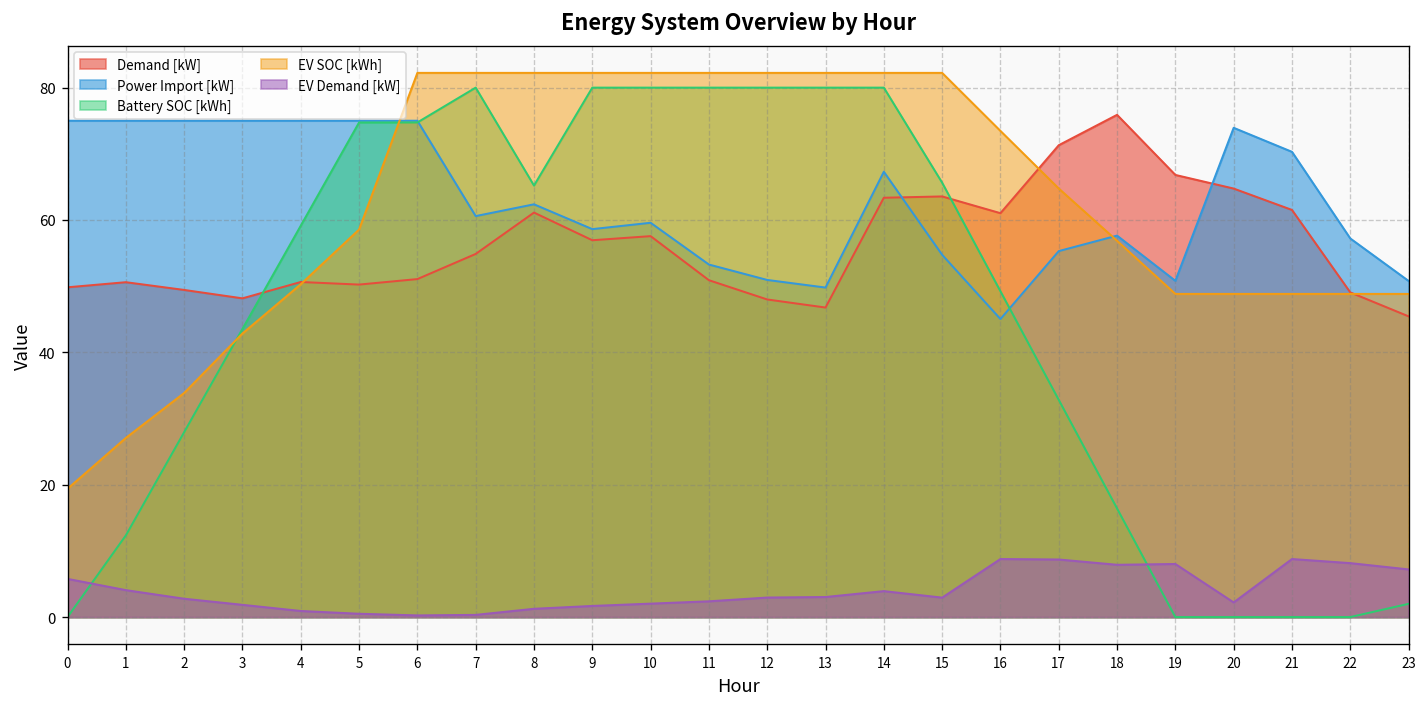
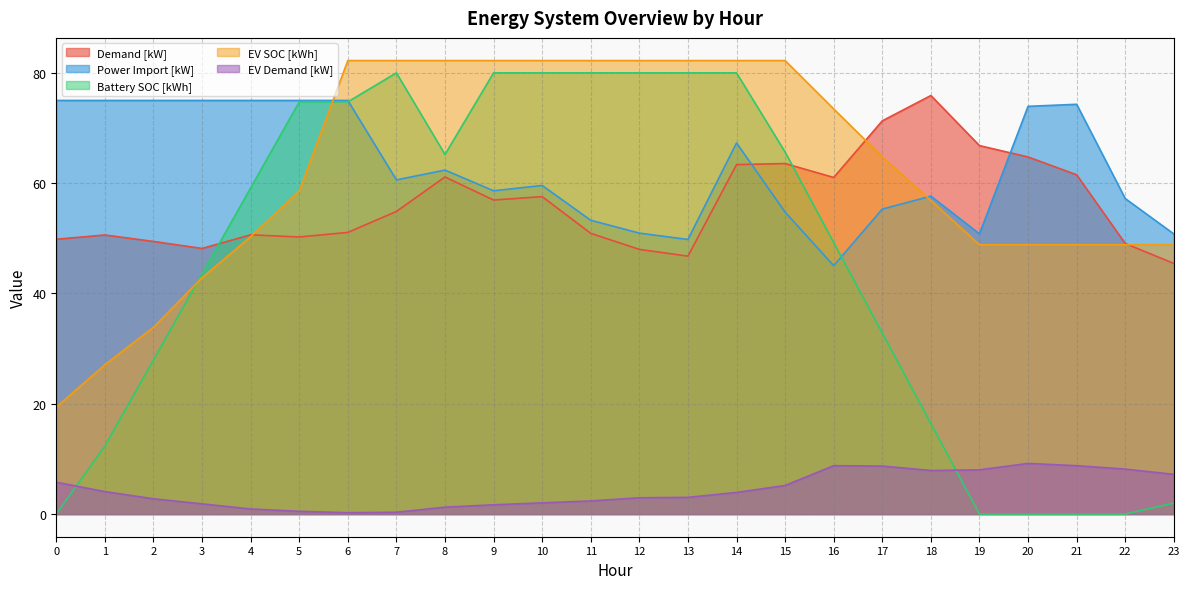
EV Demand [kW], 15: 3 -> 5
EV Demand [kW], 20: 2 -> 9
Power Import [kW], 21: 70 -> 74
